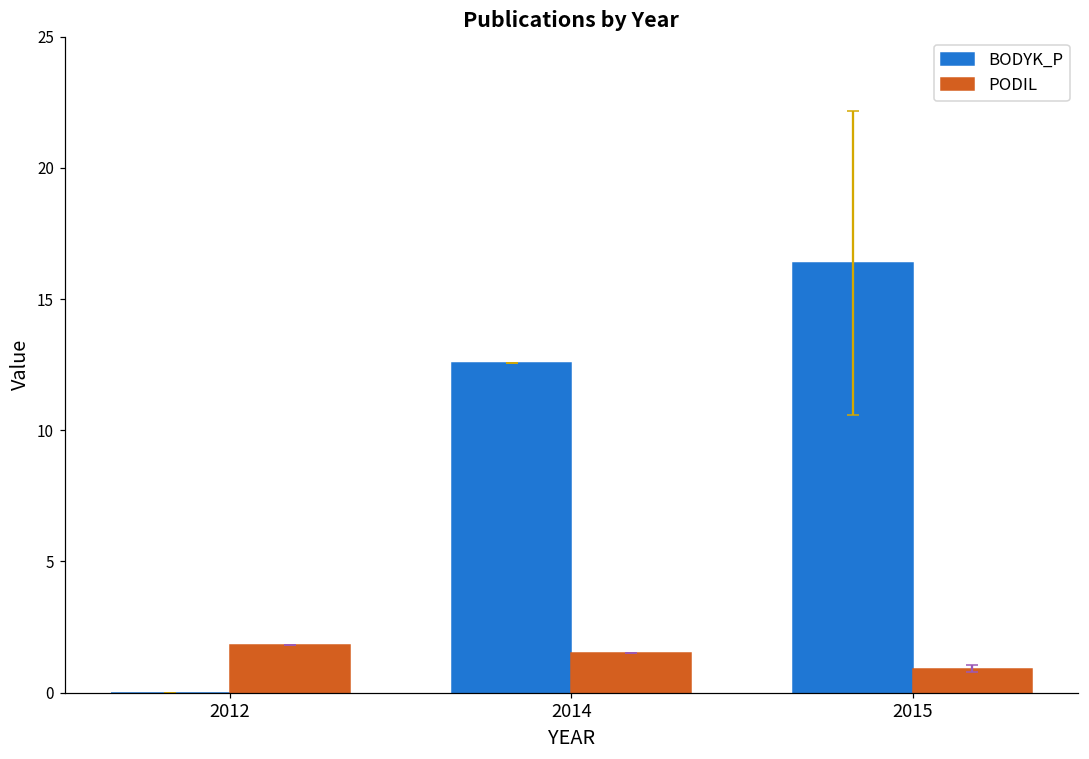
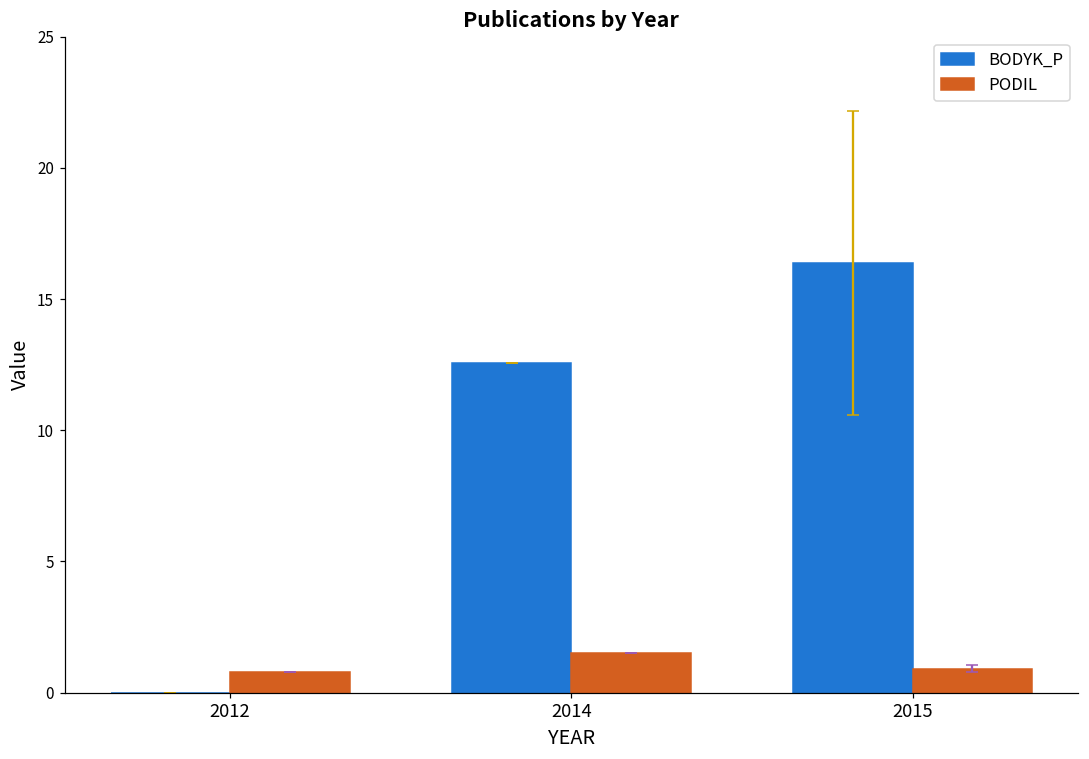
PODIL, 2012: 1.8 -> 0.8
